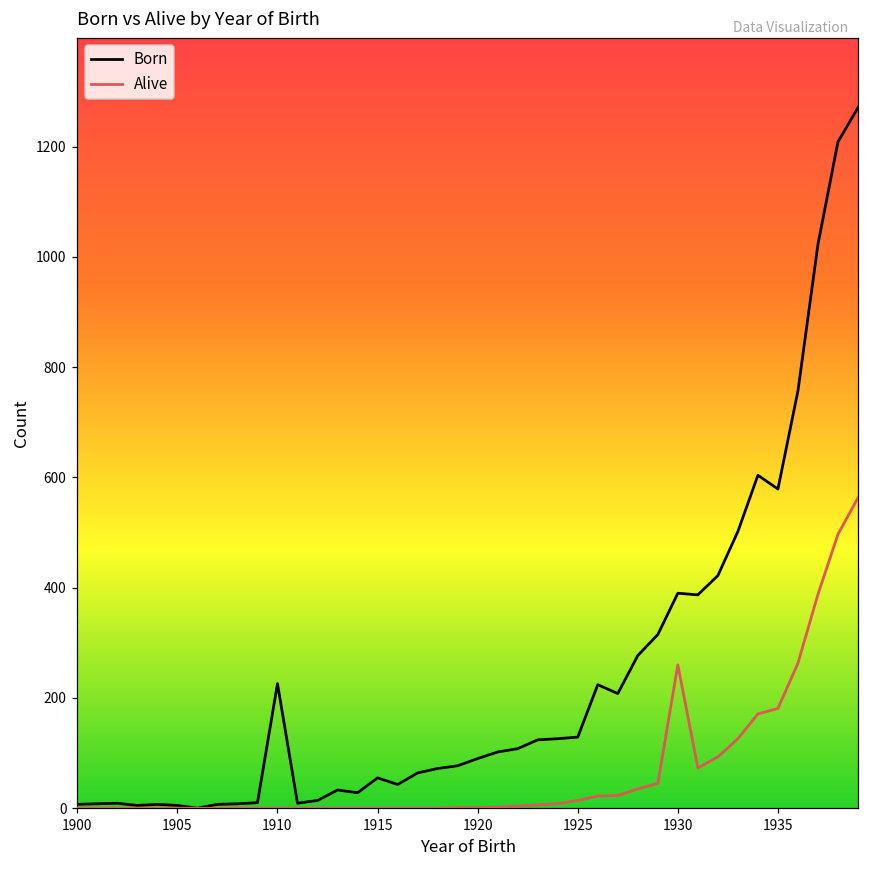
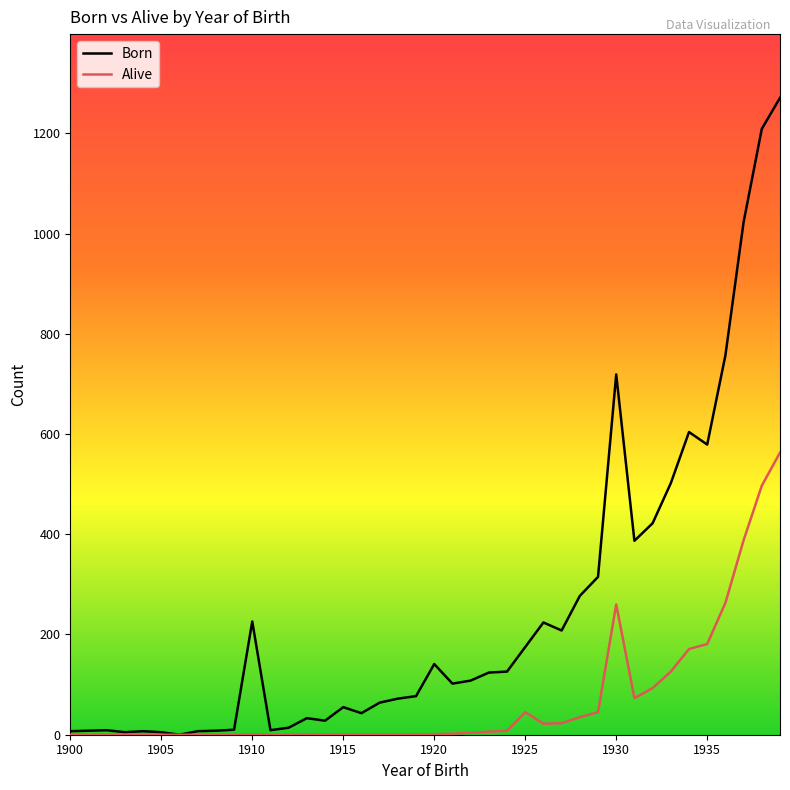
Born, 1920: 90 -> 140
Born, 1925: 130 -> 180
Alive, 1925: 10 -> 50
Born, 1930: 390 -> 720
